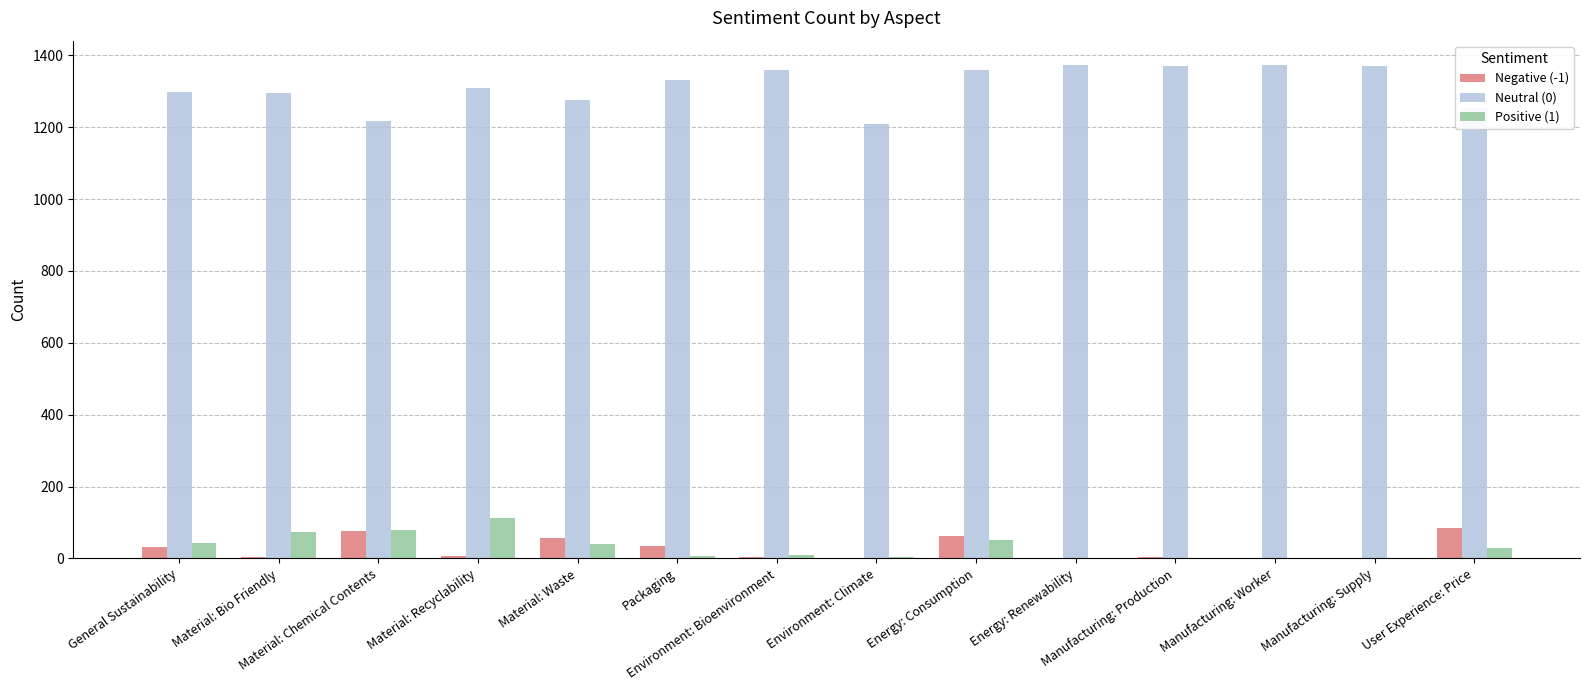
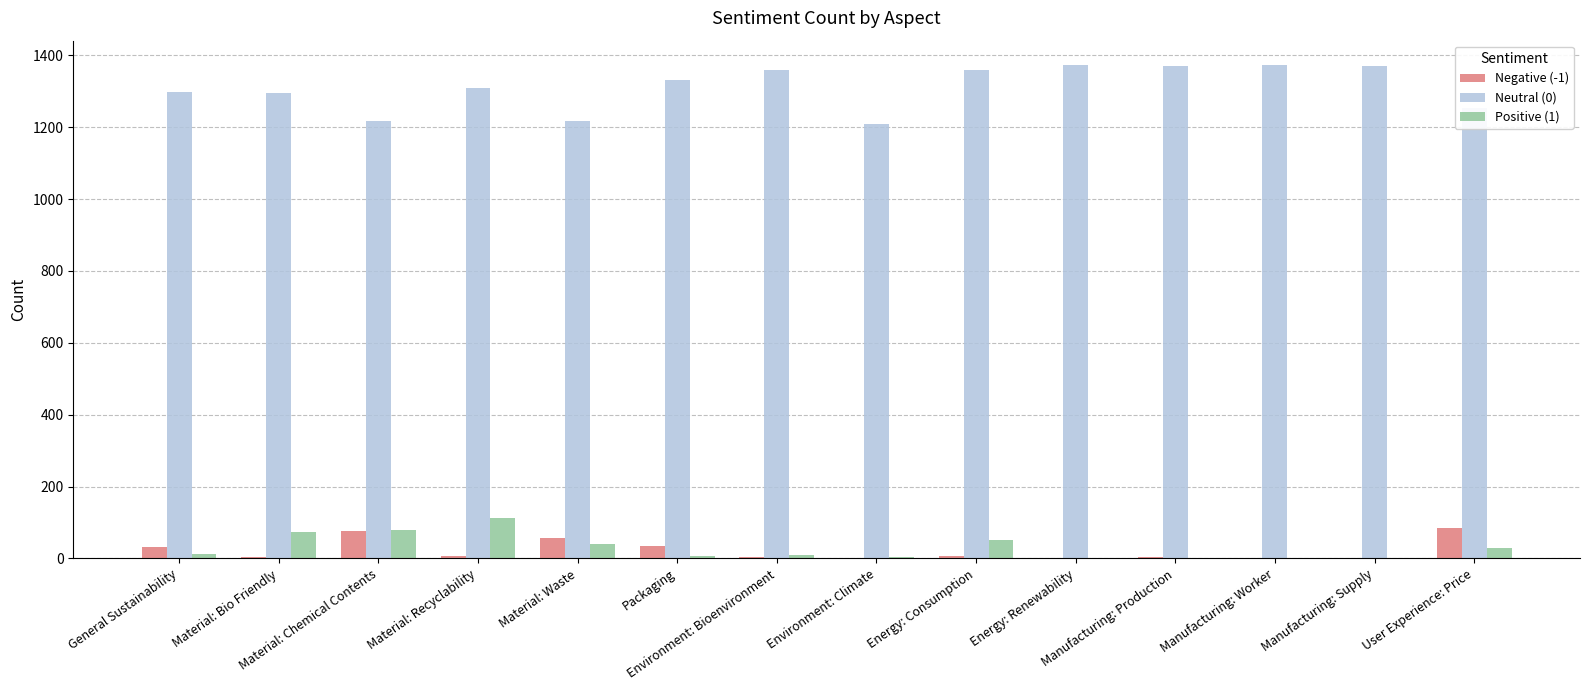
Positive (1), General Sustainability: 40 -> 10
Neutral (0), Material: Waste: 1280 -> 1220
Negative (-1), Energy: Consumption: 60 -> 10
